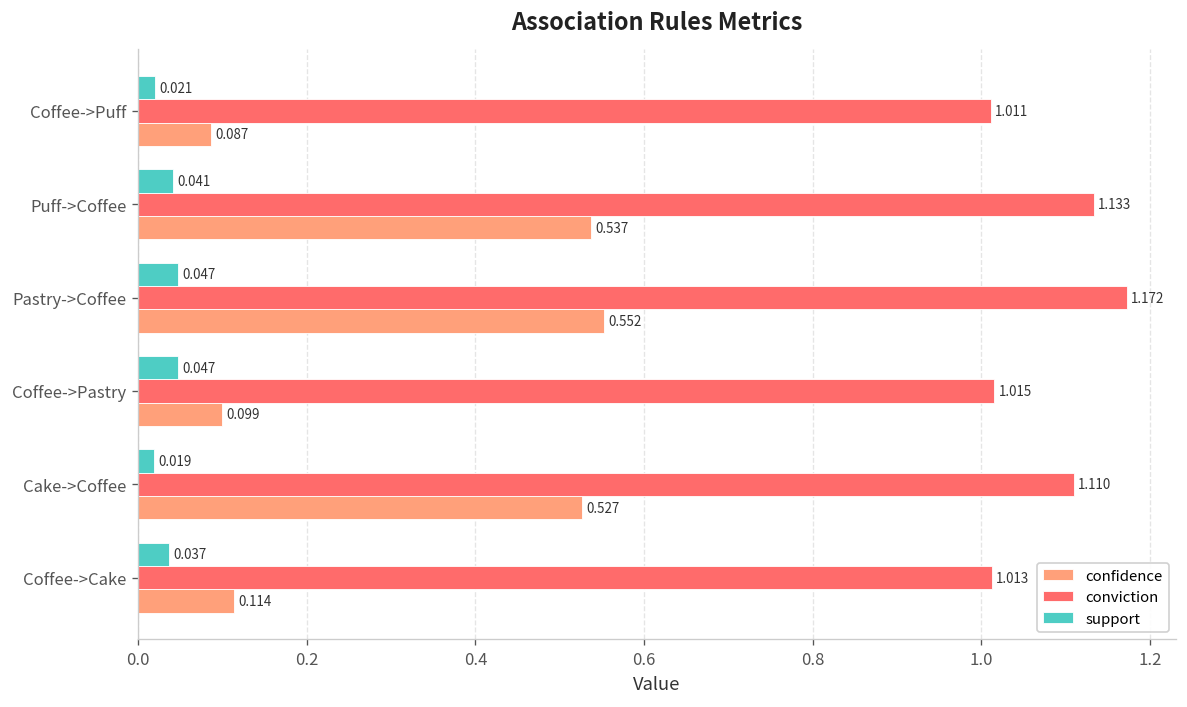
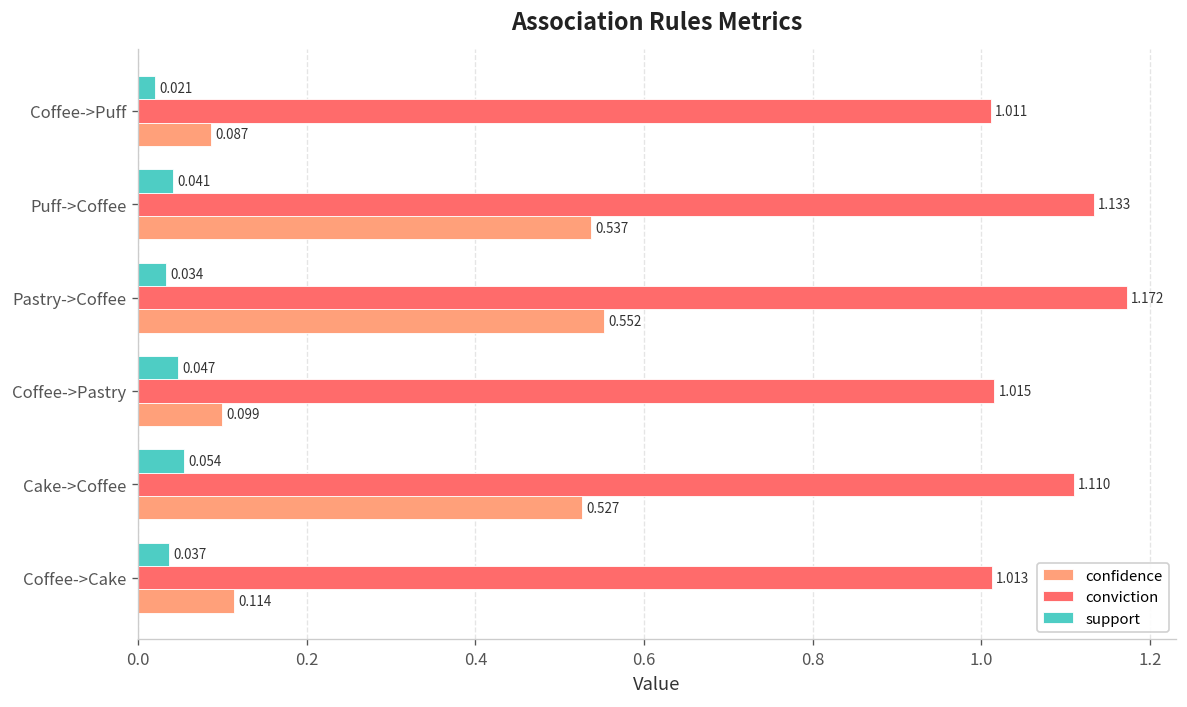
support, Pastry->Coffee: 0.047 -> 0.034
support, Cake->Coffee: 0.019 -> 0.054
